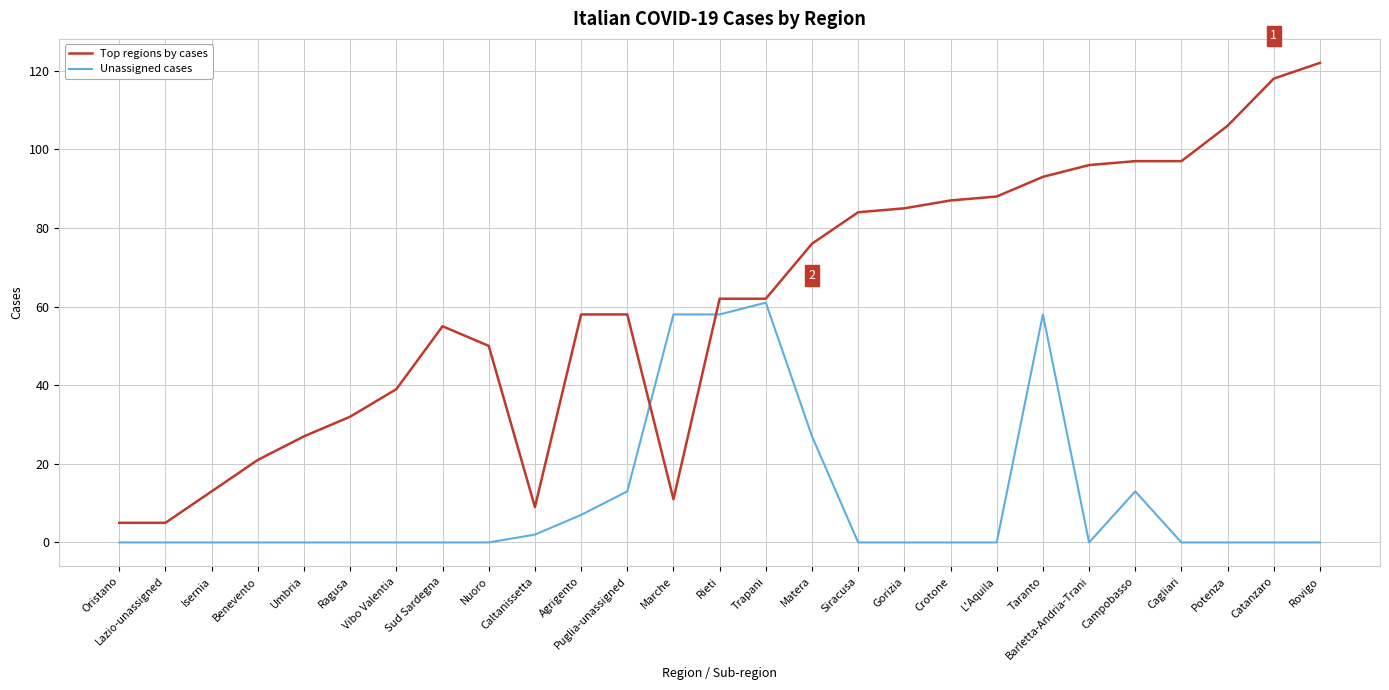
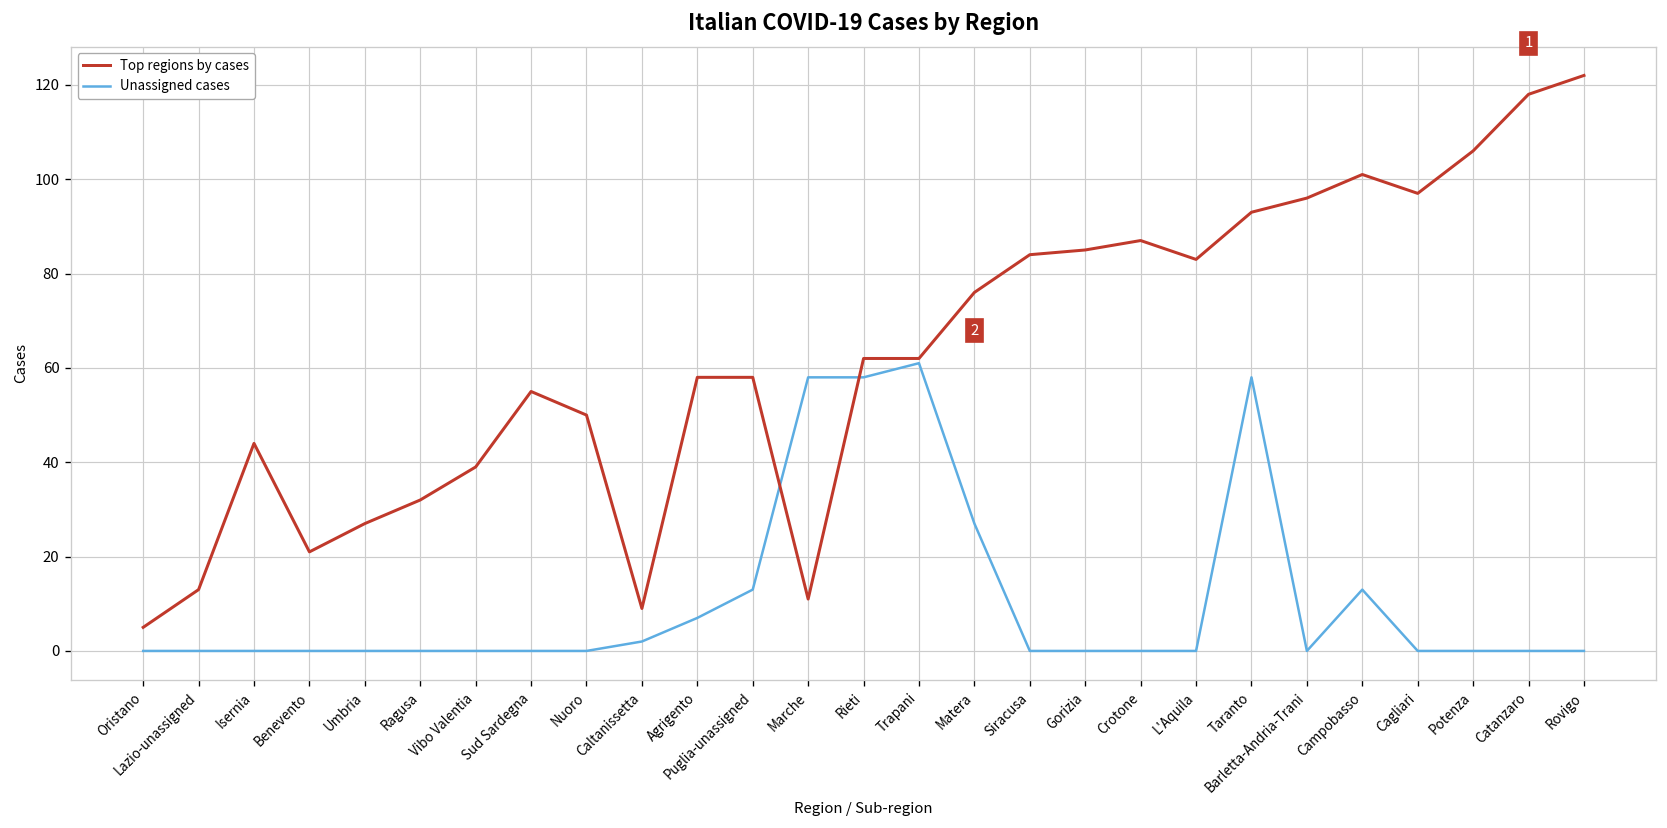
Top regions by cases, Lazio-unassigned: 5 -> 13
Top regions by cases, Isernia: 13 -> 44
Top regions by cases, L'Aquila: 88 -> 83
Top regions by cases, Campobasso: 97 -> 101
